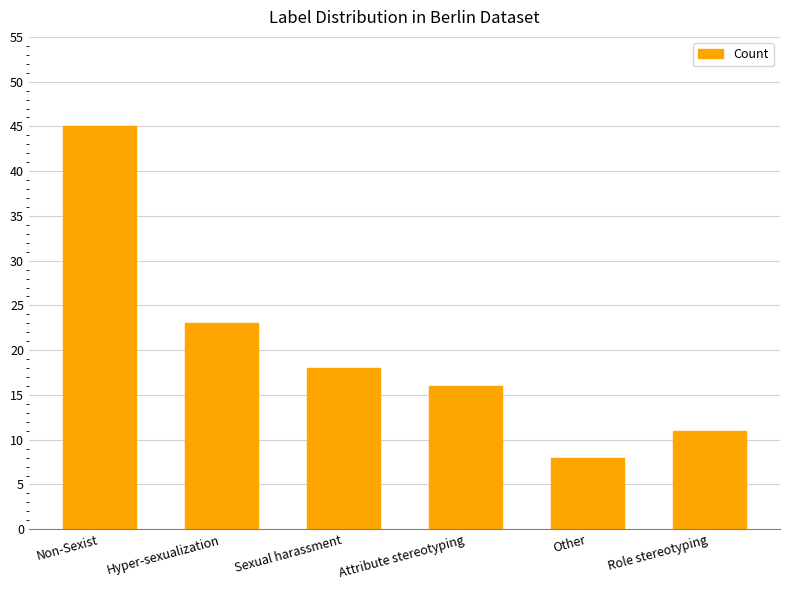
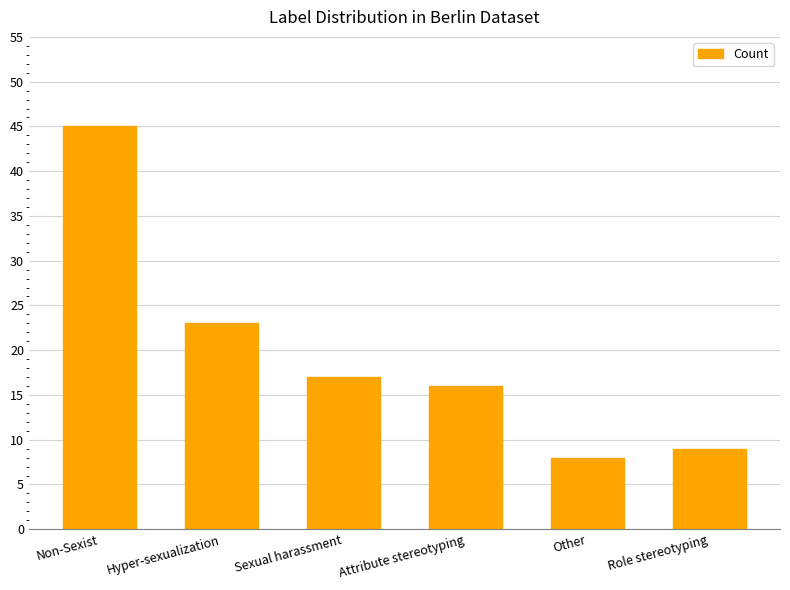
Sexual harassment: 18 -> 17
Role stereotyping: 11 -> 9
